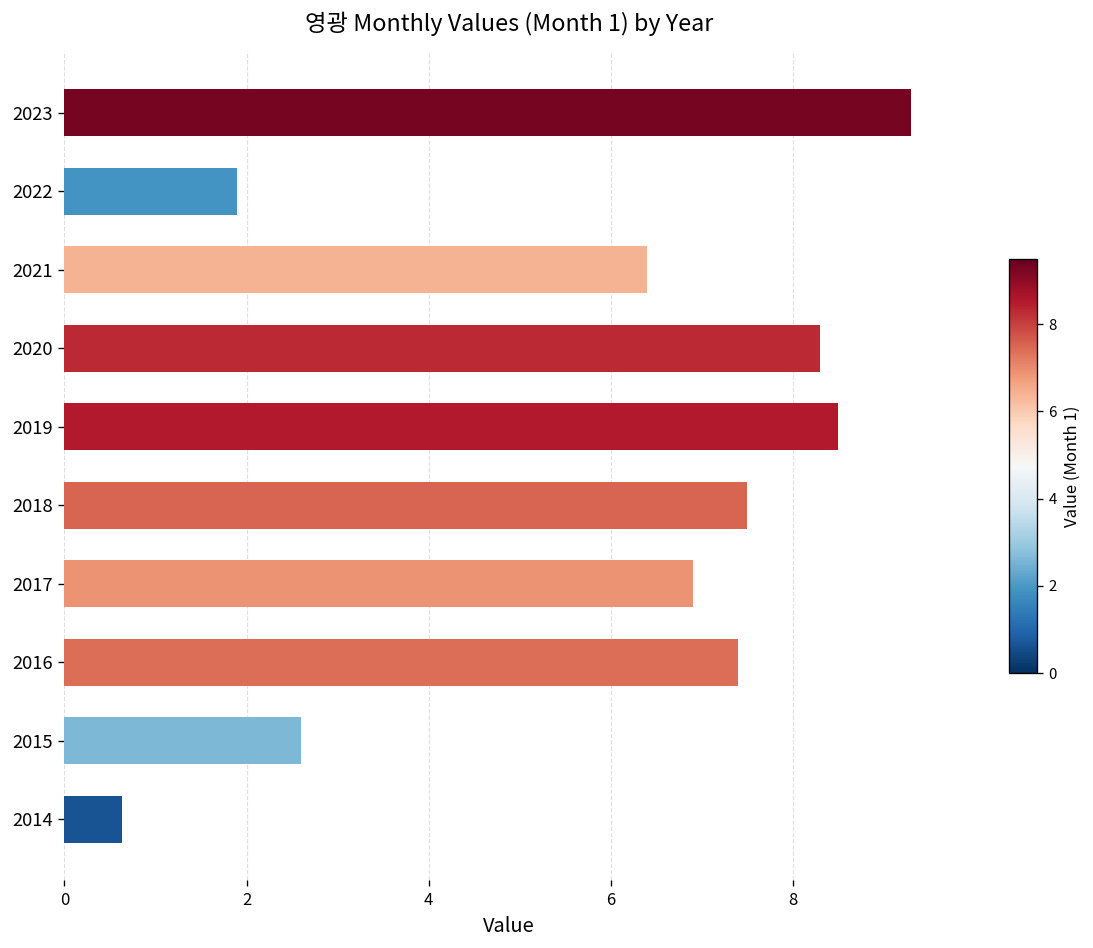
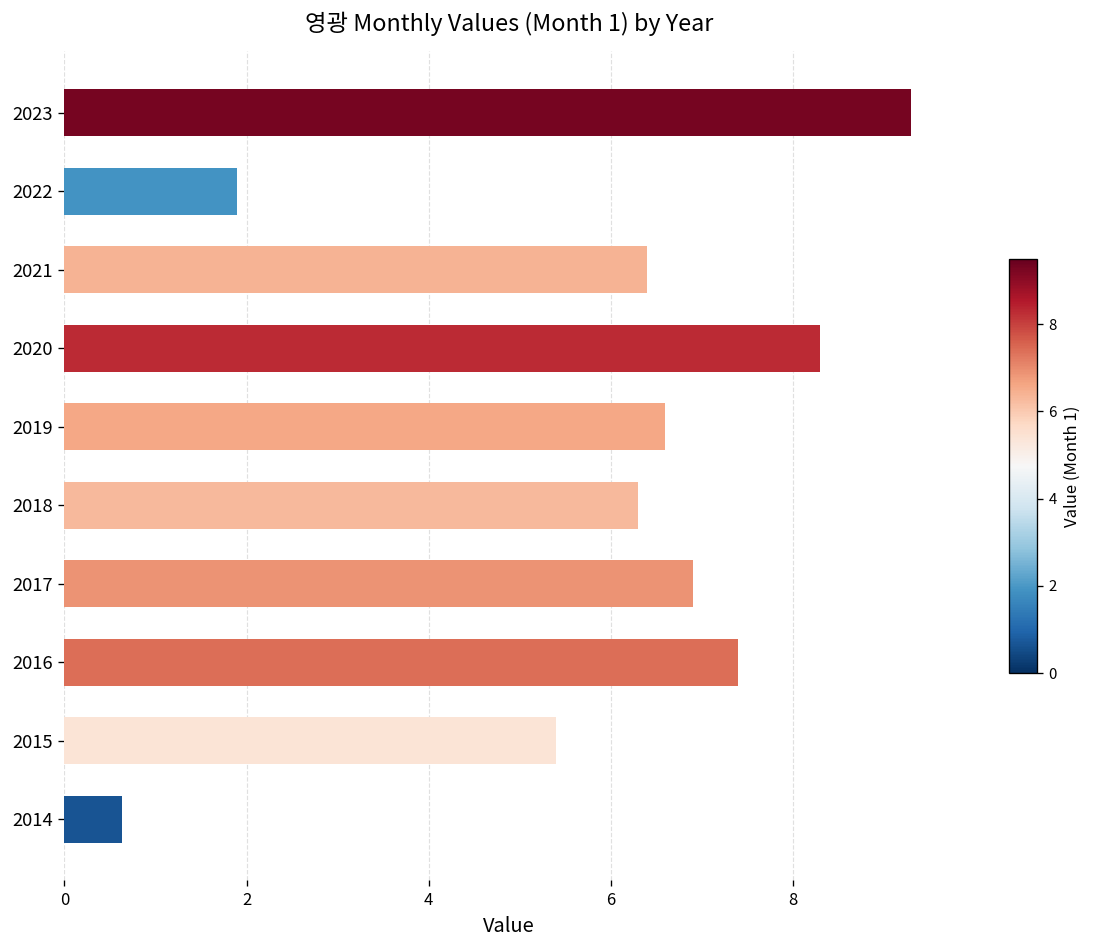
2019: 8.5 -> 6.6
2018: 7.5 -> 6.3
2015: 2.6 -> 5.4
